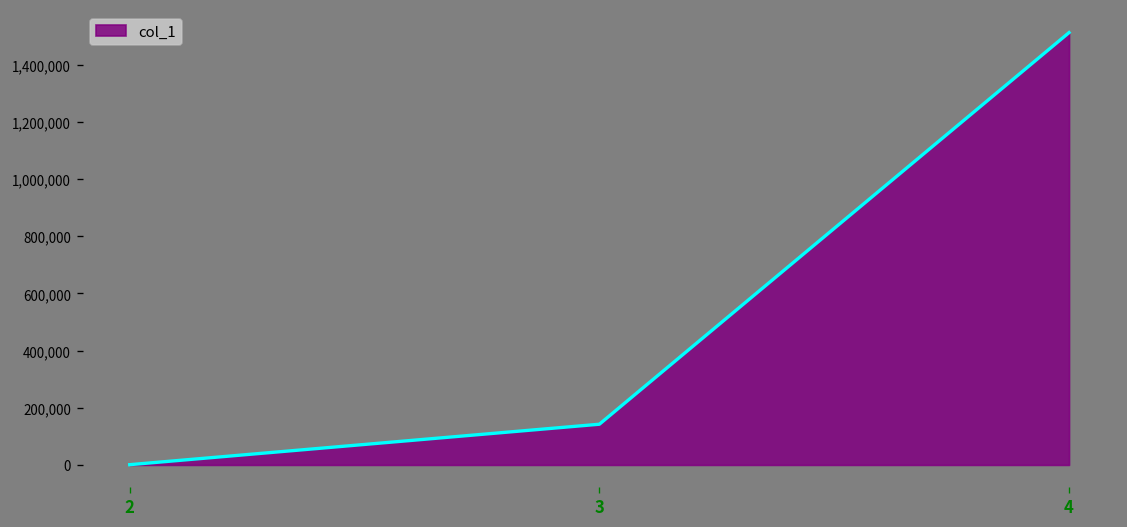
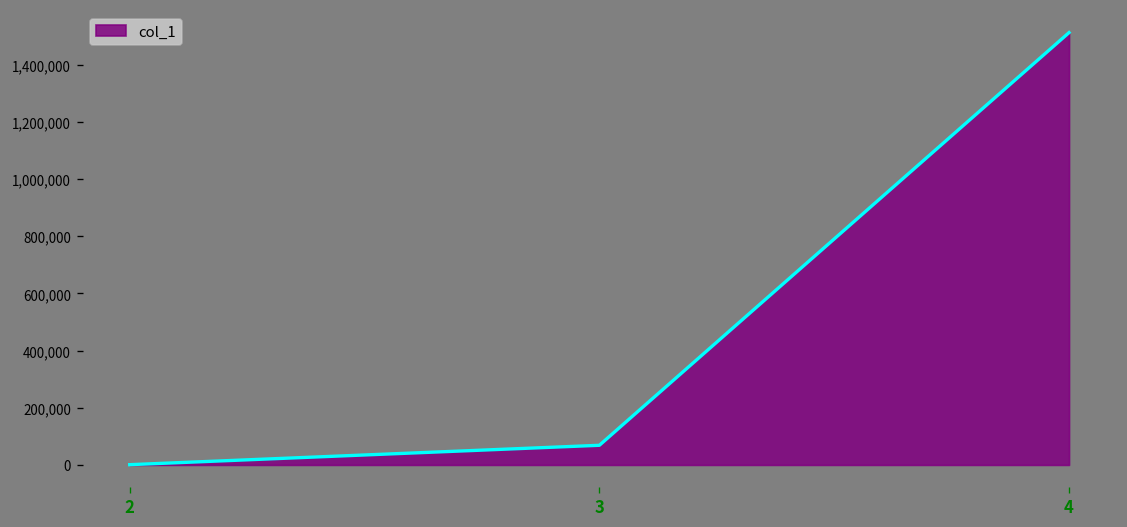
3: 140,000 -> 70,000
